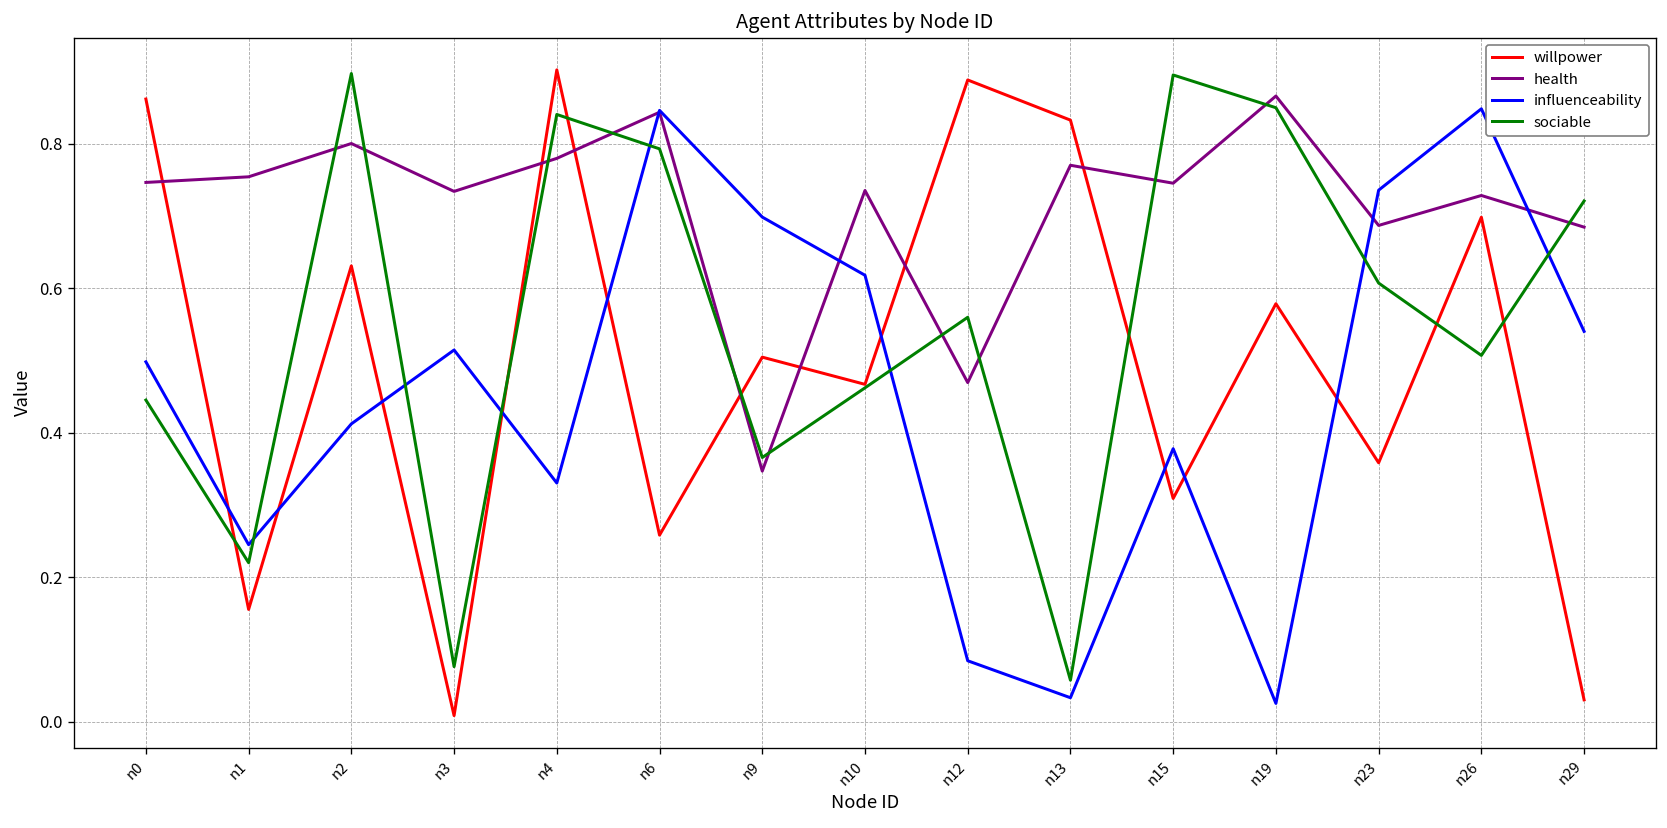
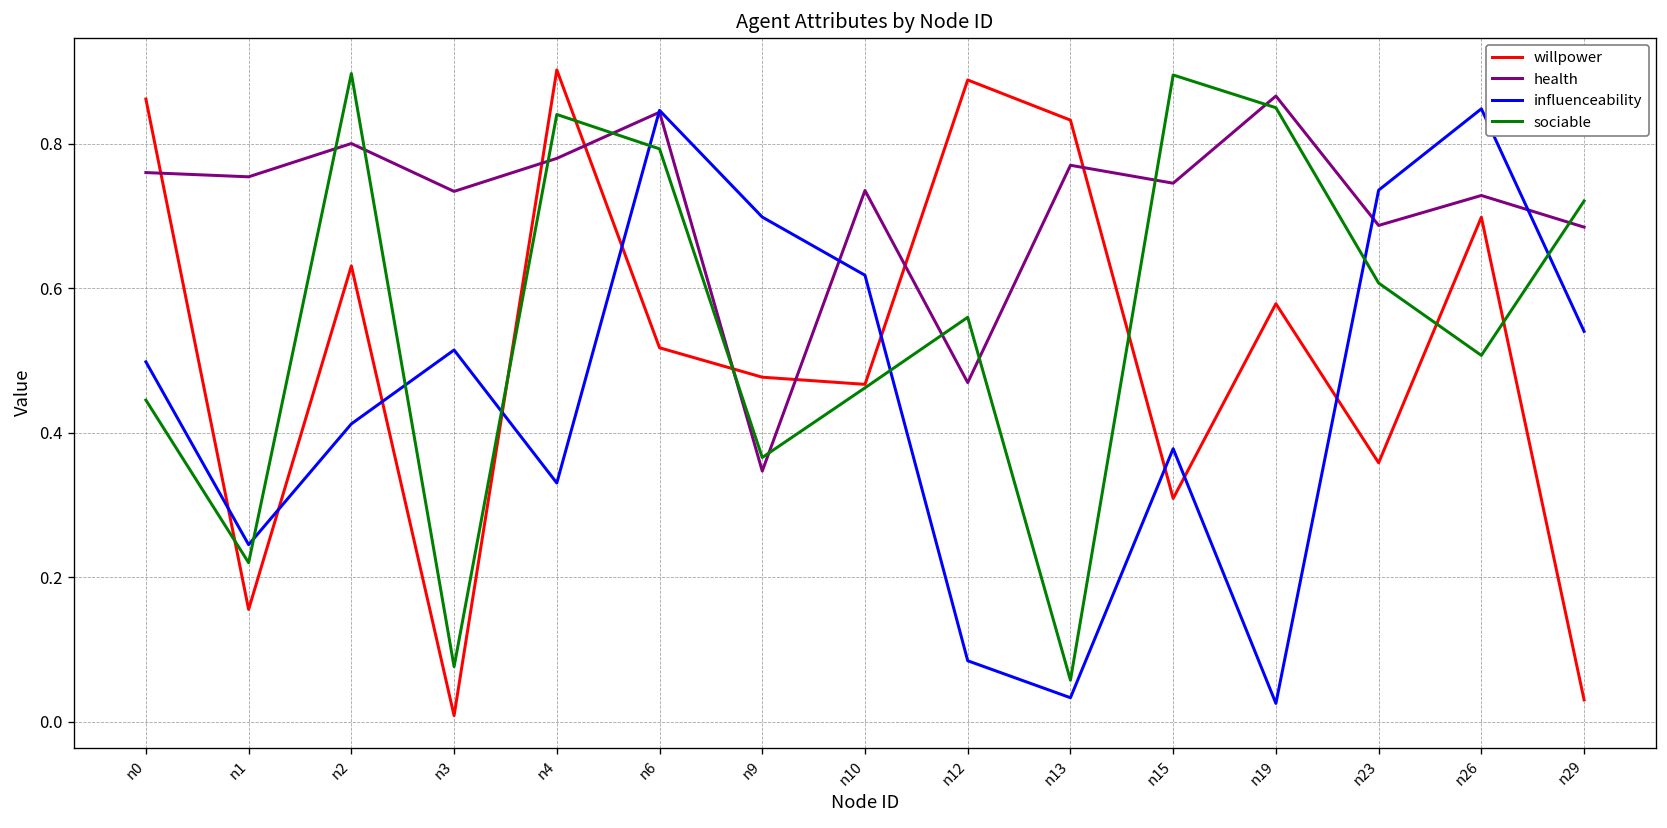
health, n0: 0.75 -> 0.76
willpower, n6: 0.26 -> 0.52
willpower, n9: 0.50 -> 0.48
